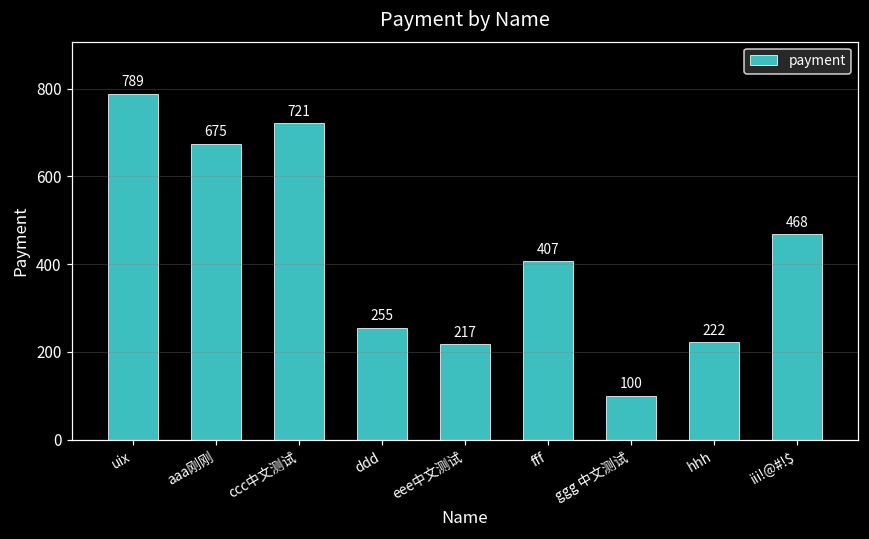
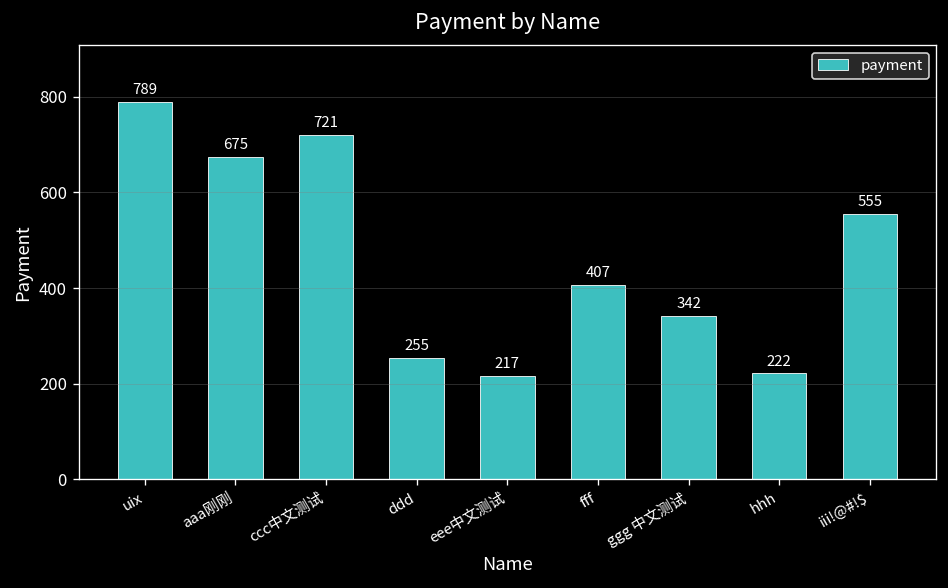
ggg 中文测试: 100 -> 342
iii!@#!$: 468 -> 555
